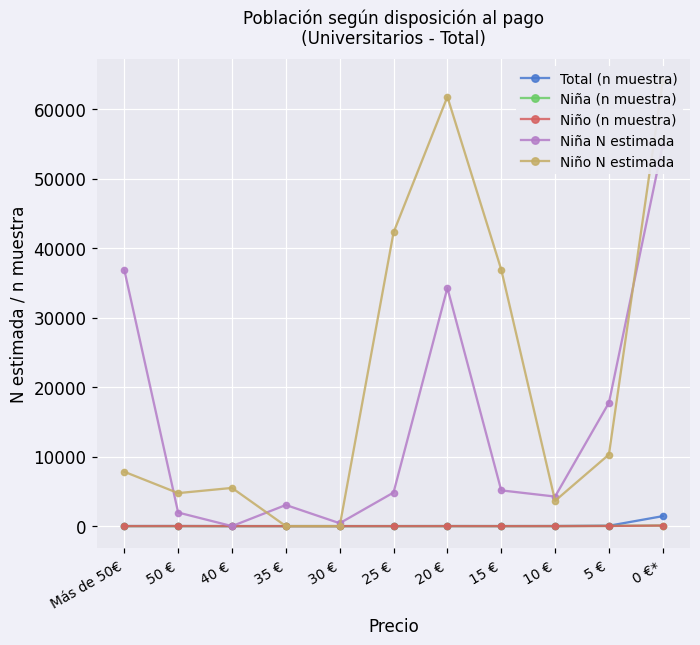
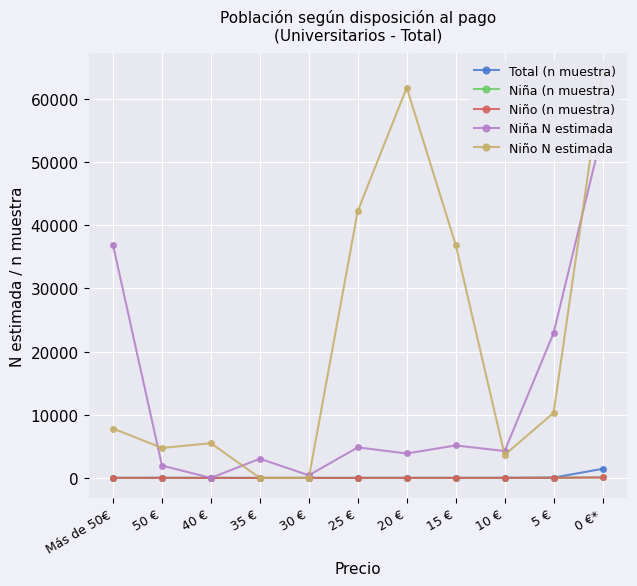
Niña N estimada, 20 €: 34000 -> 4000
Niña N estimada, 5 €: 18000 -> 23000
